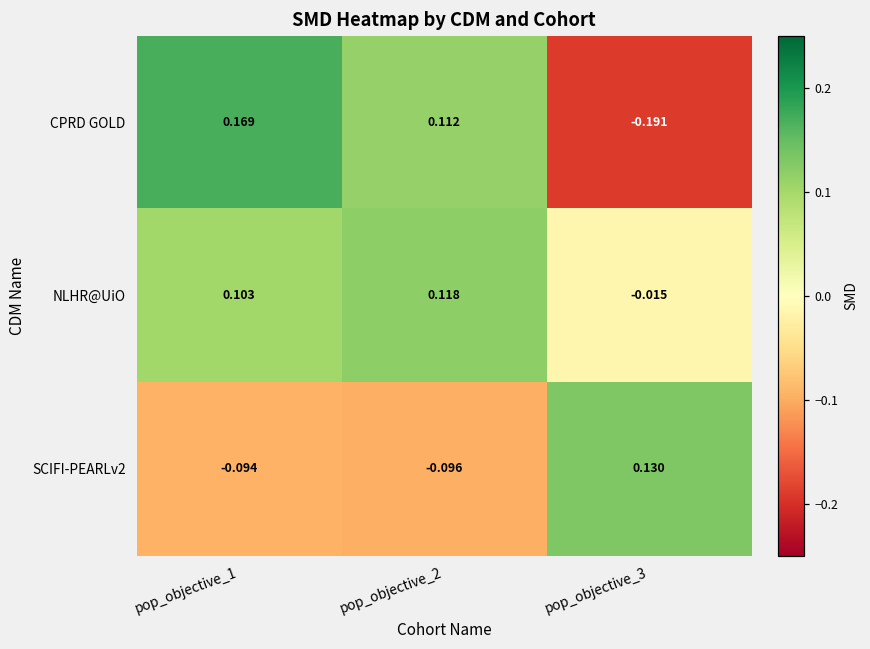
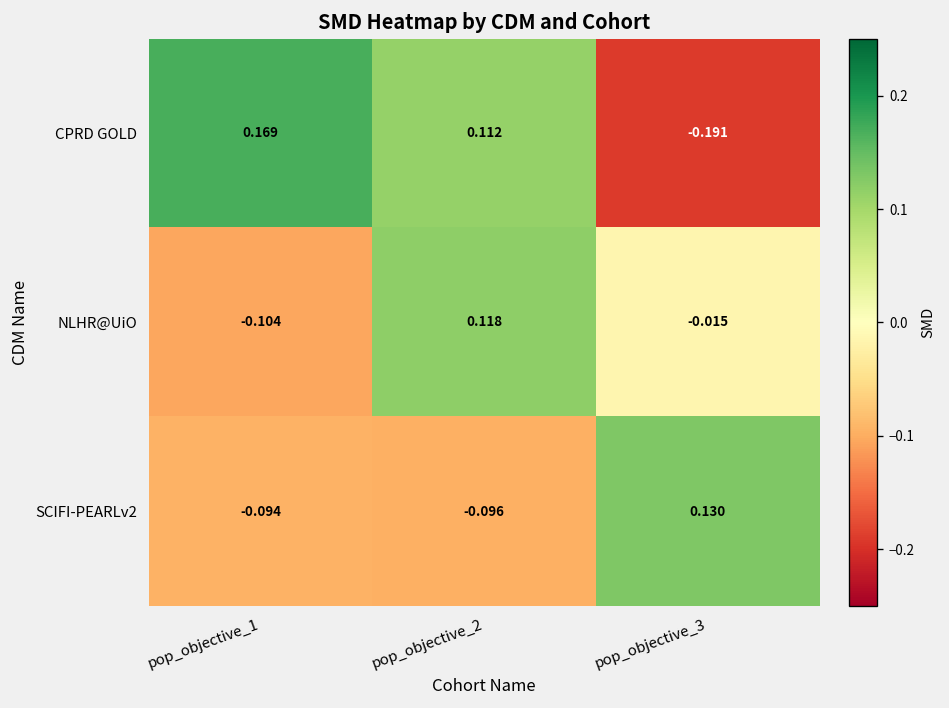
NLHR@UiO, pop_objective_1: 0.103 -> -0.104
